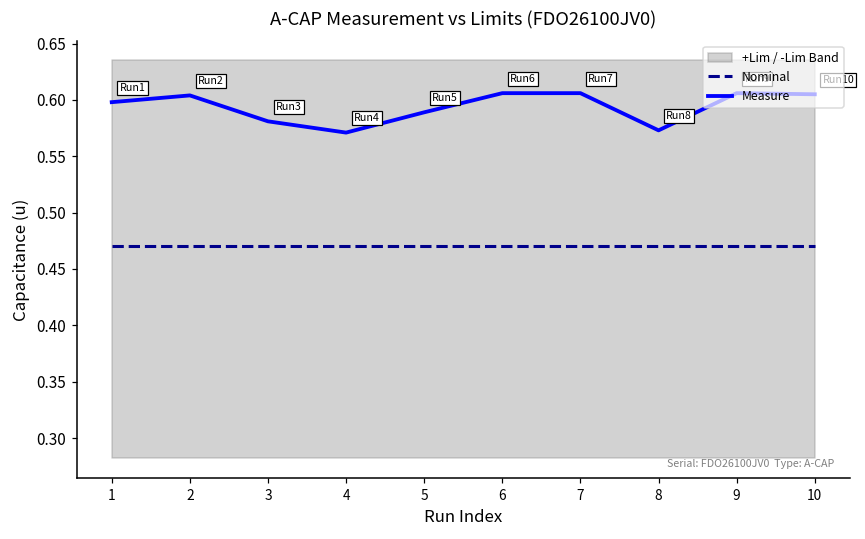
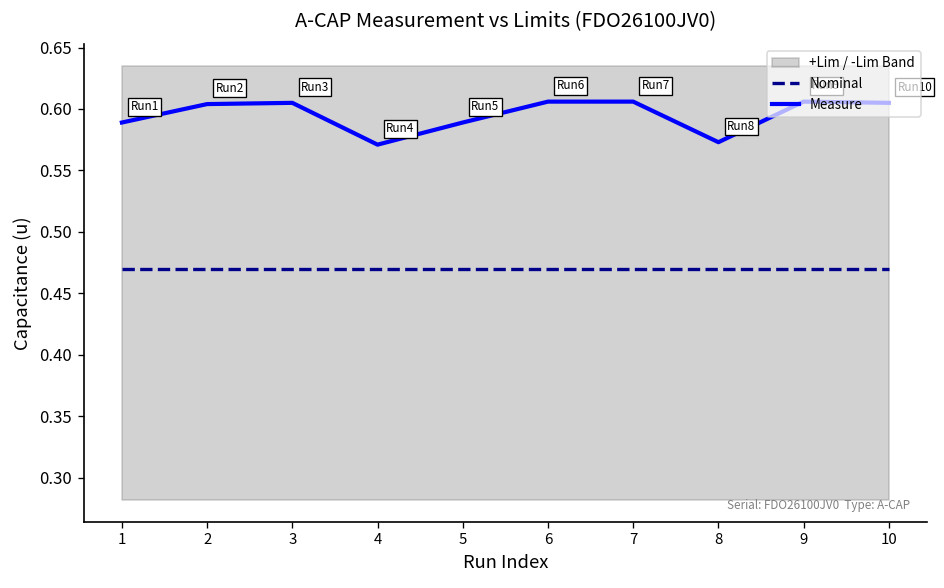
Measure, 1: 0.598 -> 0.589
Measure, 3: 0.581 -> 0.605
